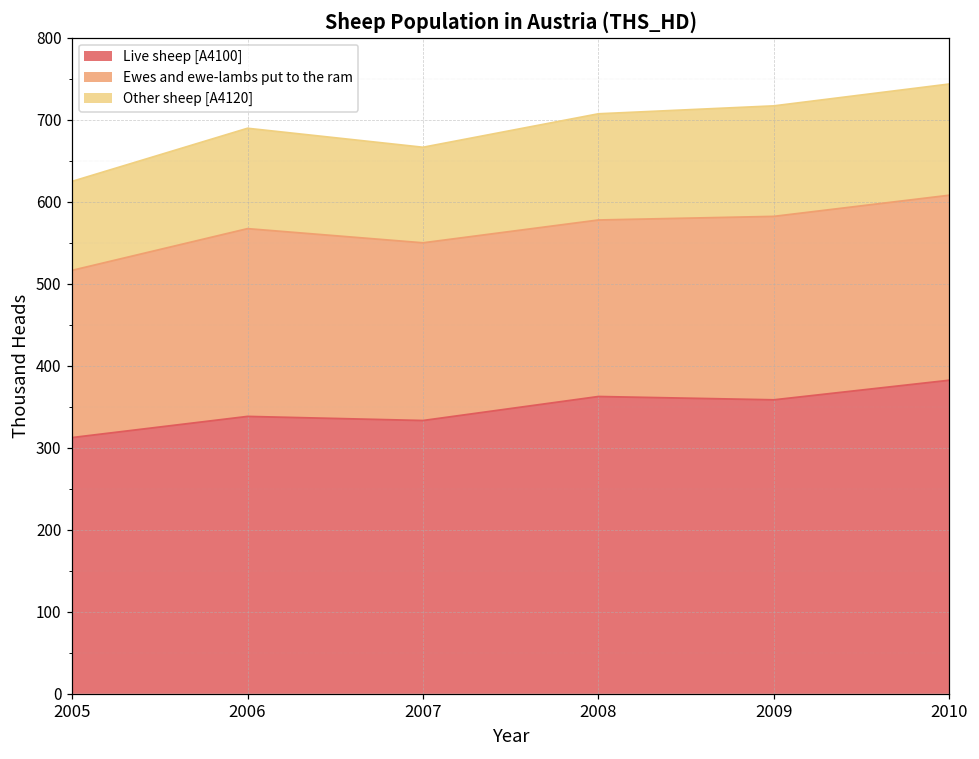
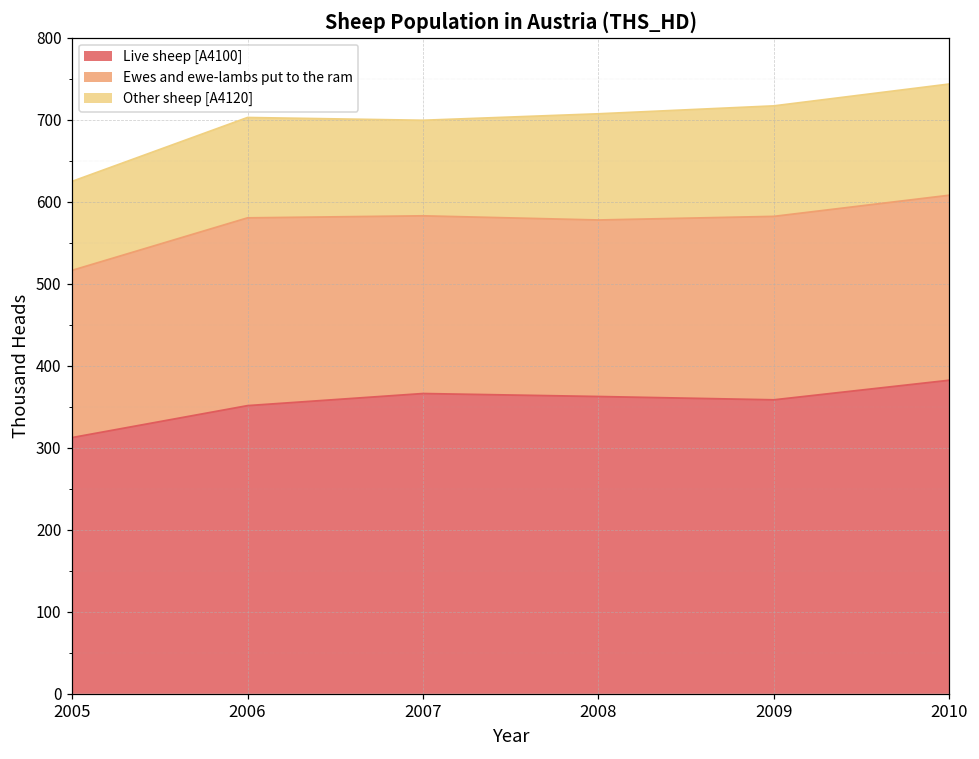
Live sheep [A4100], 2006: 340 -> 350
Live sheep [A4100], 2007: 330 -> 370
